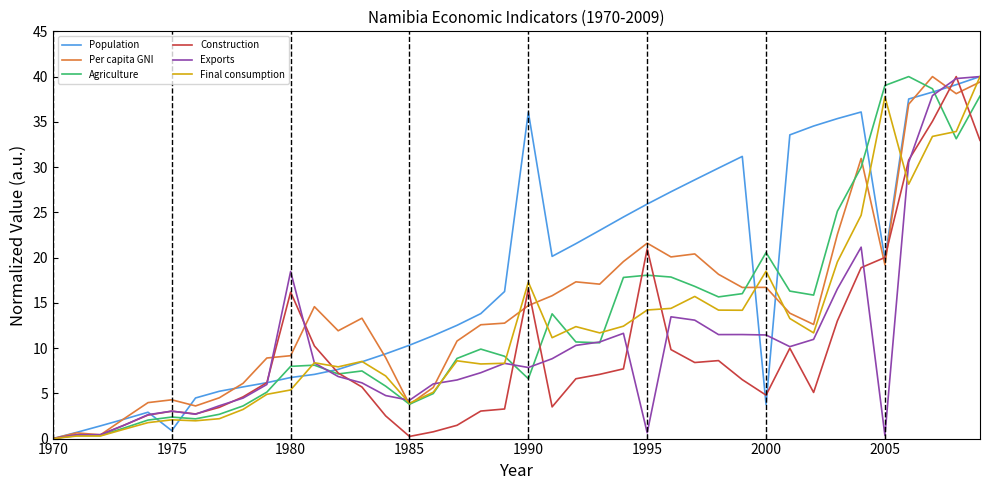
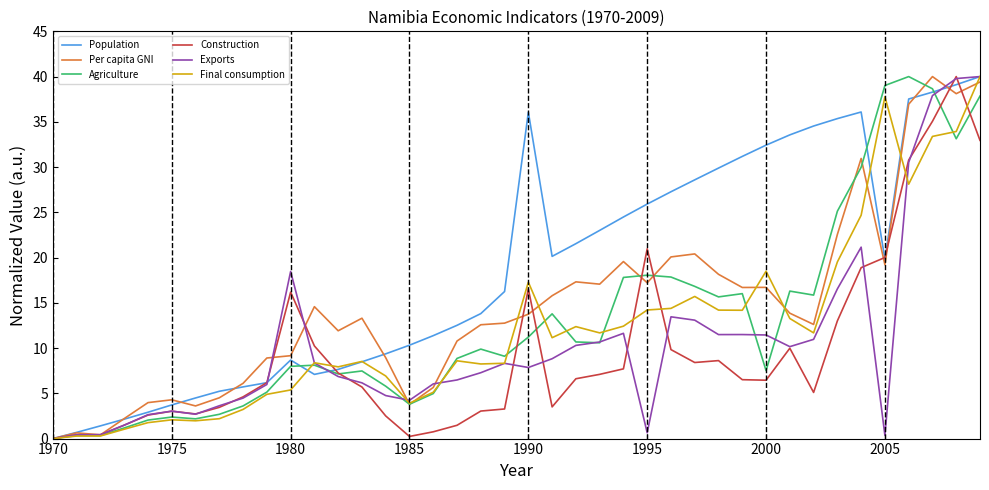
Population, 1975: 1 -> 4
Population, 1980: 7 -> 9
Per capita GNI, 1990: 15 -> 14
Agriculture, 1990: 7 -> 11
Per capita GNI, 1995: 22 -> 17
Population, 2000: 4 -> 32
Agriculture, 2000: 21 -> 8
Construction, 2000: 5 -> 6
